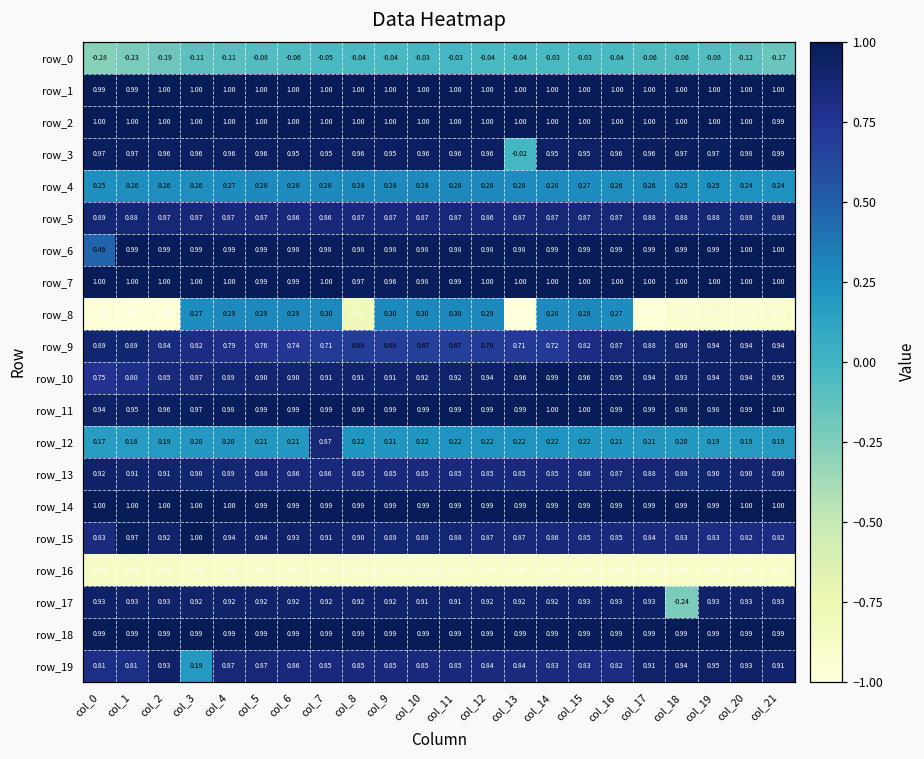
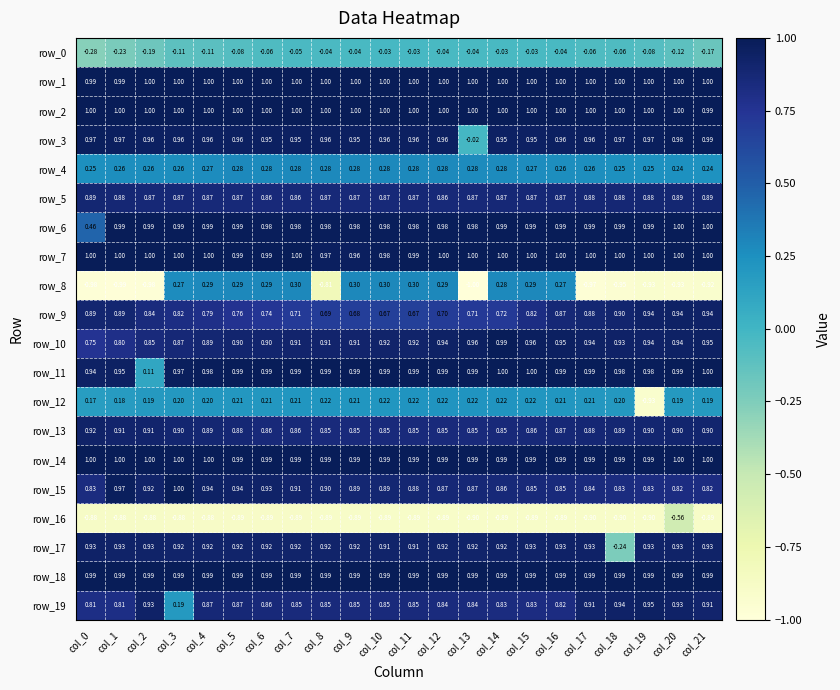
row_11, col_2: 0.96 -> 0.11
row_12, col_7: 0.87 -> 0.21
row_12, col_19: 0.19 -> -0.93
row_16, col_20: -0.90 -> -0.56
